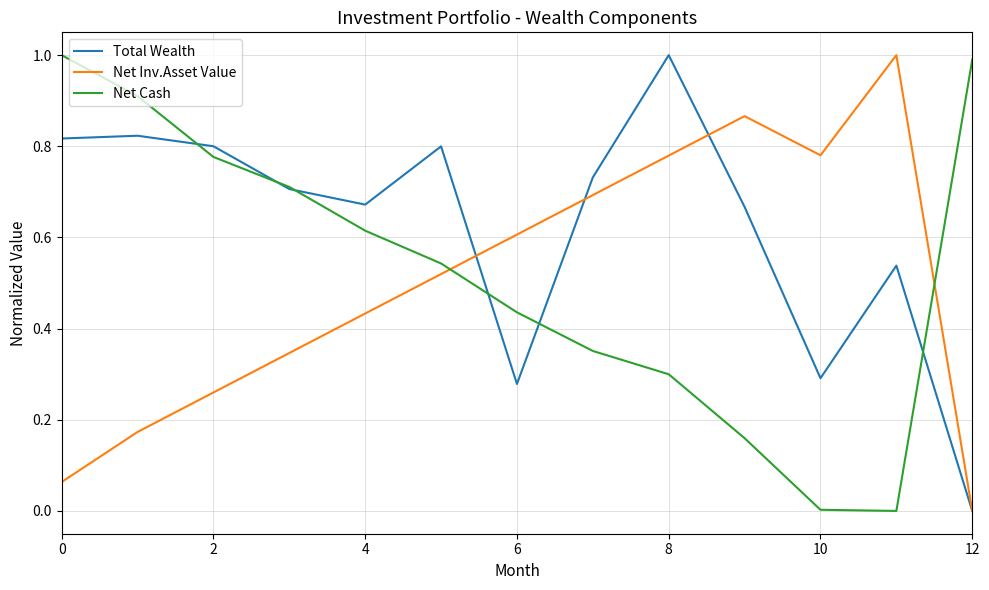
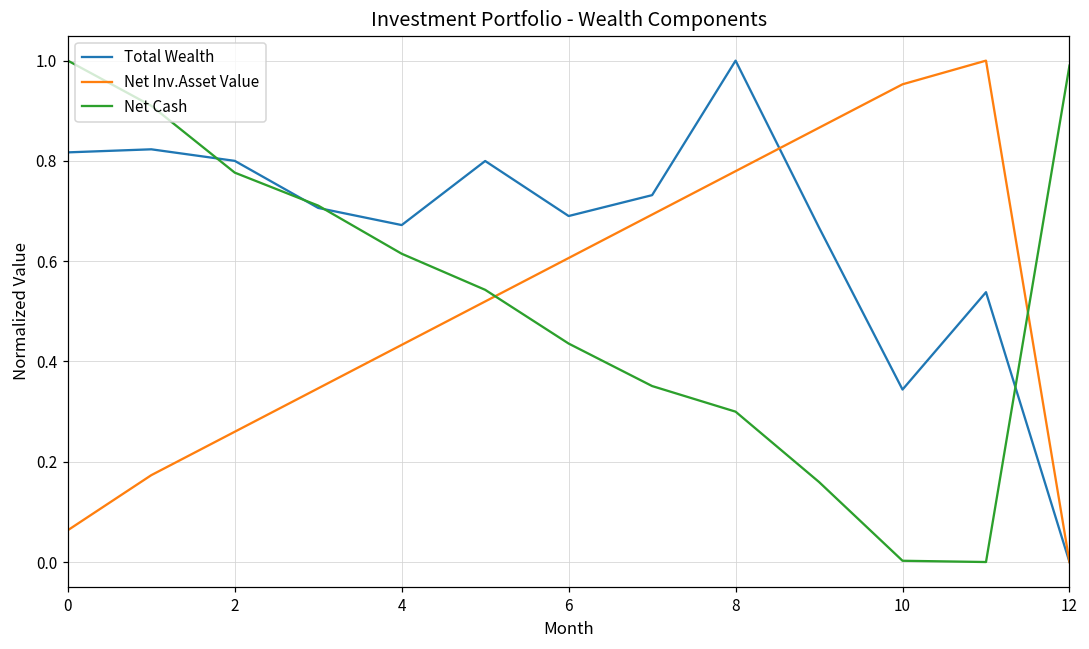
Total Wealth, 6: 0.28 -> 0.69
Total Wealth, 10: 0.29 -> 0.34
Net Inv.Asset Value, 10: 0.78 -> 0.95
